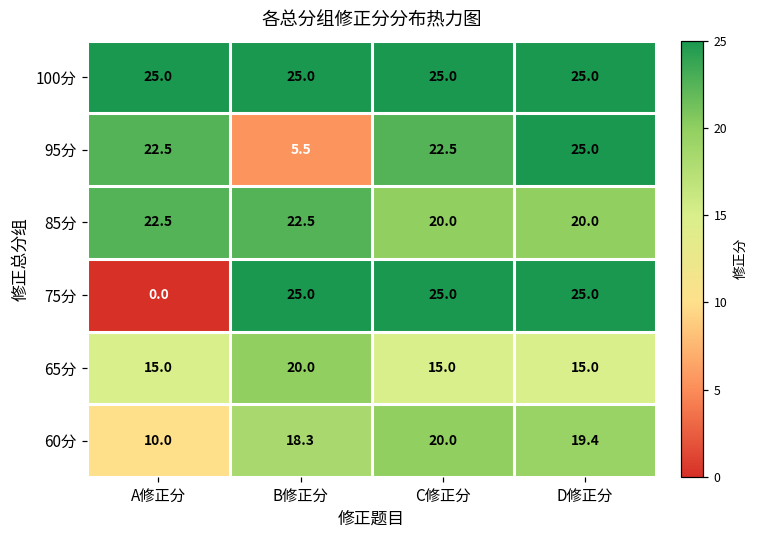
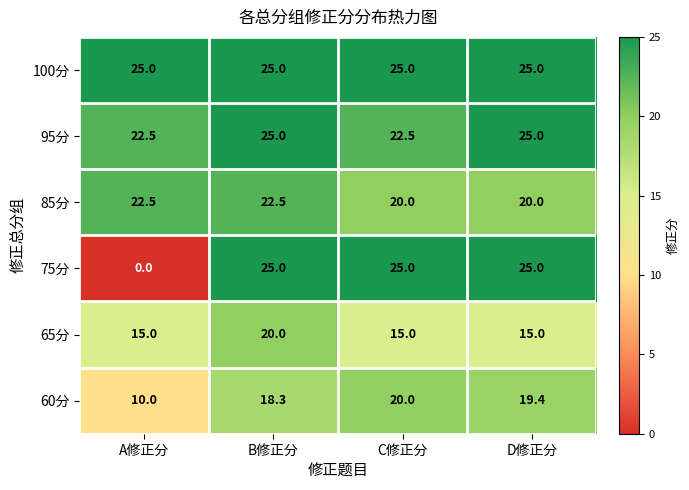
95分, B修正分: 5.5 -> 25.0
